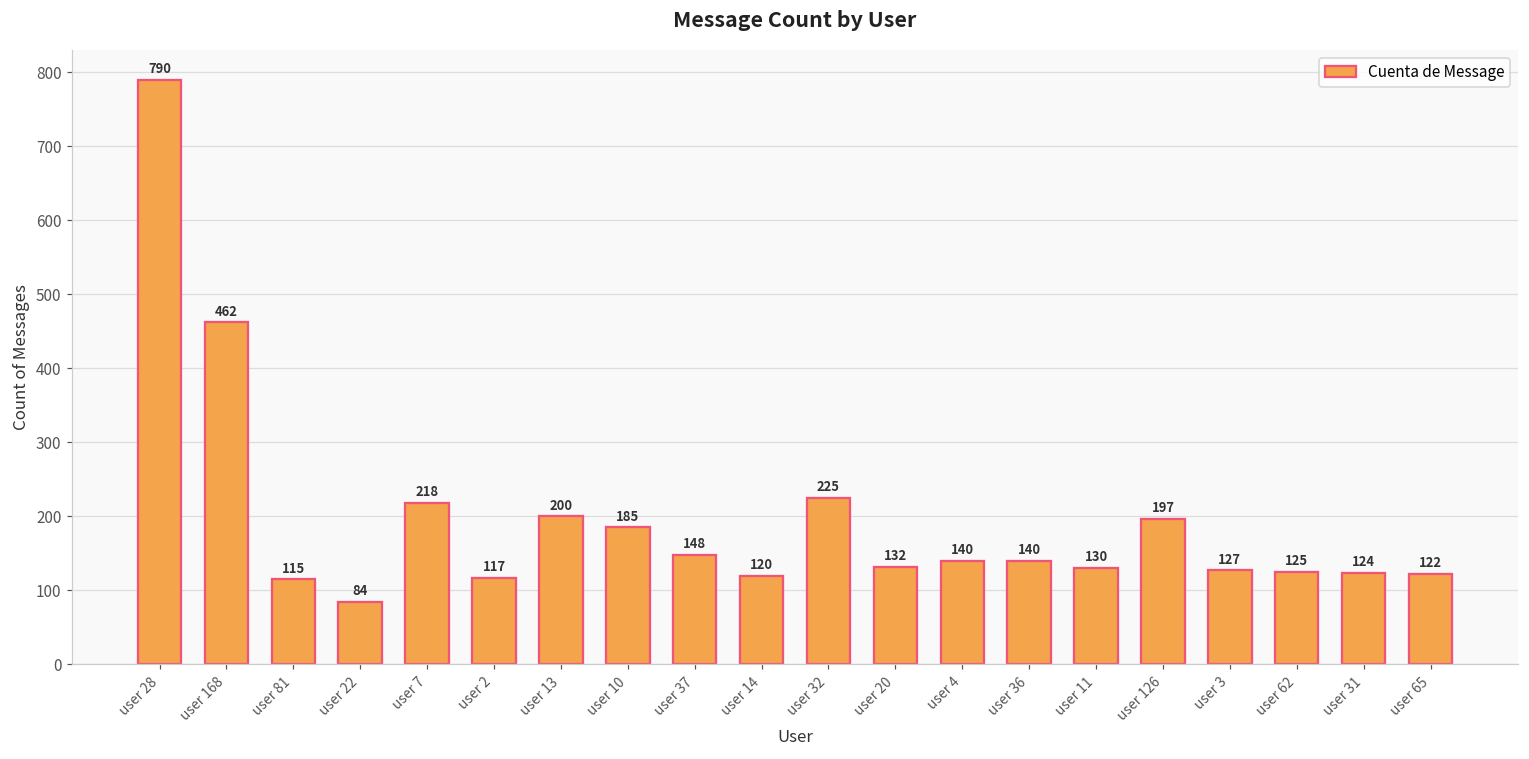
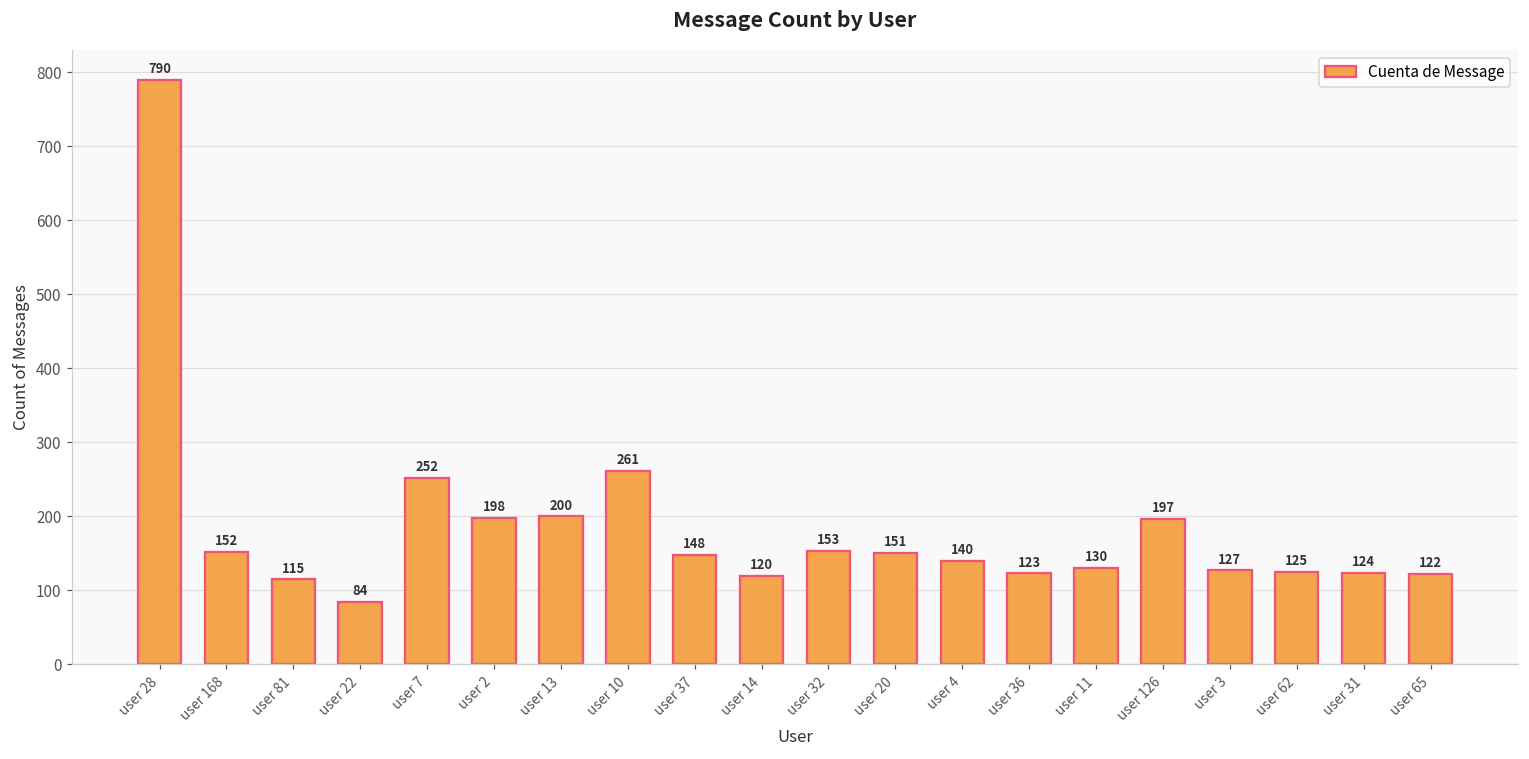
user 168: 462 -> 152
user 7: 218 -> 252
user 2: 117 -> 198
user 10: 185 -> 261
user 32: 225 -> 153
user 20: 132 -> 151
user 36: 140 -> 123
